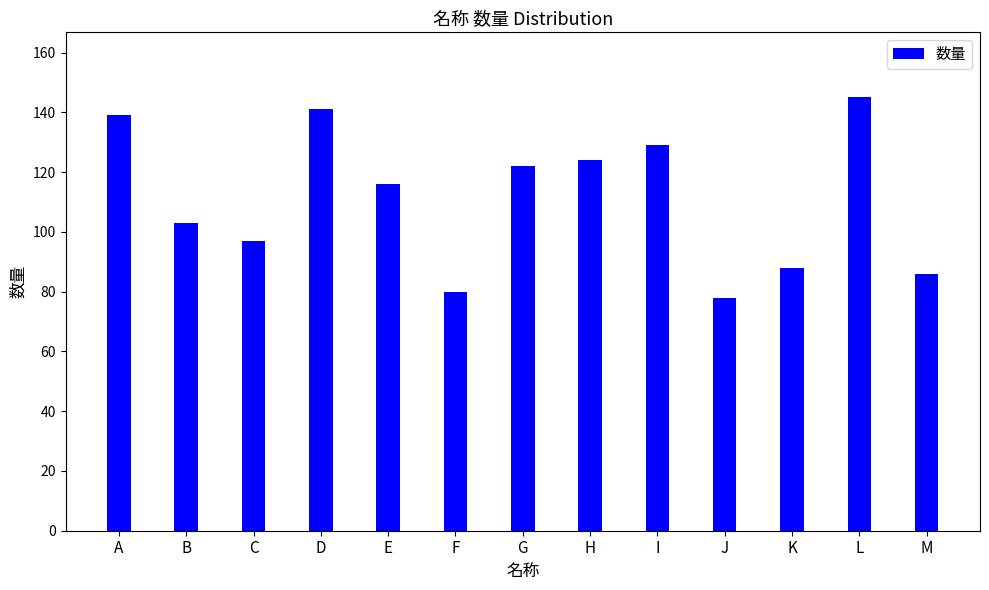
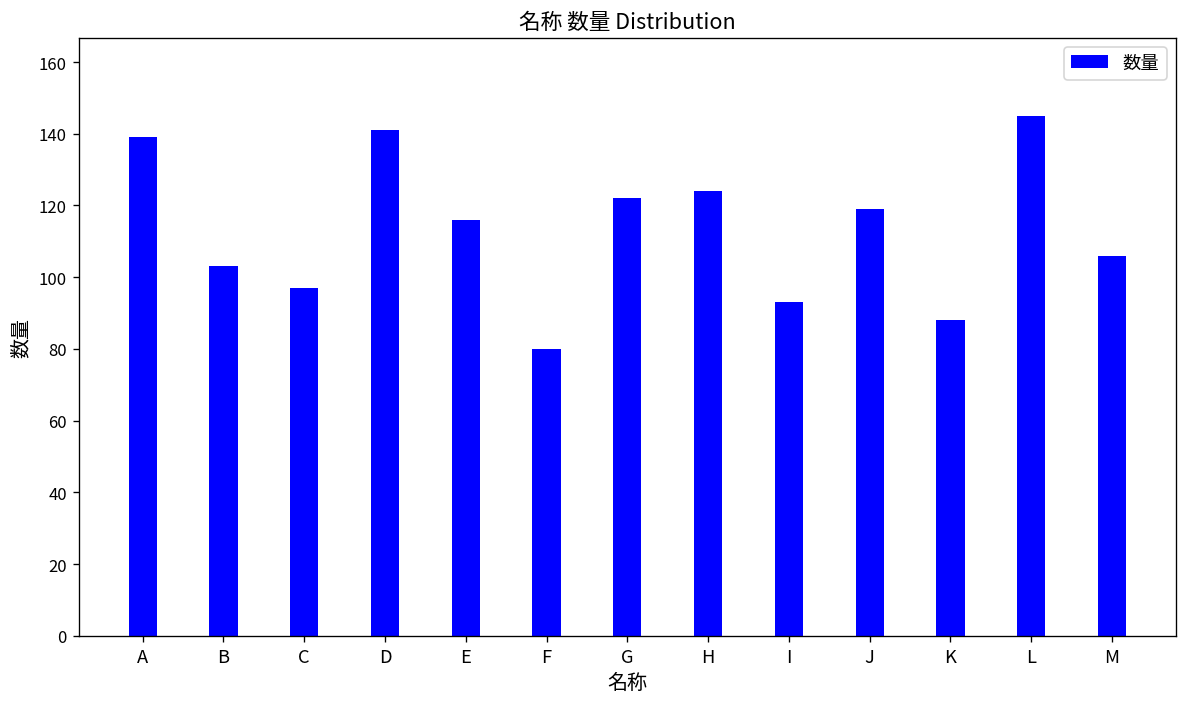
I: 129 -> 93
J: 78 -> 119
M: 86 -> 106
